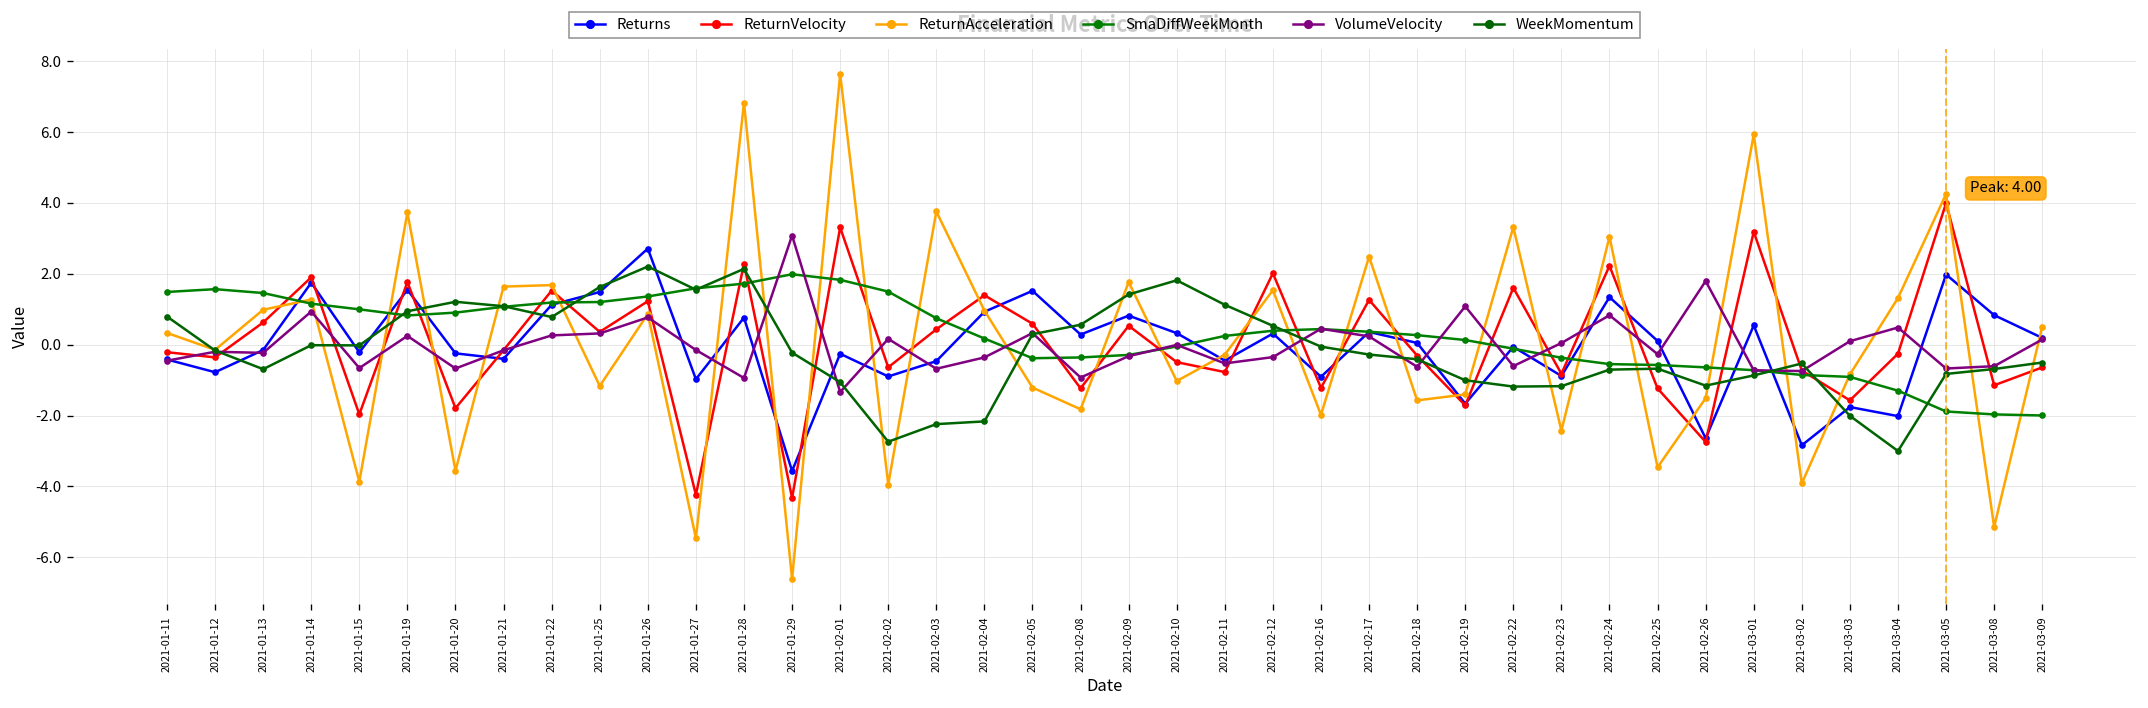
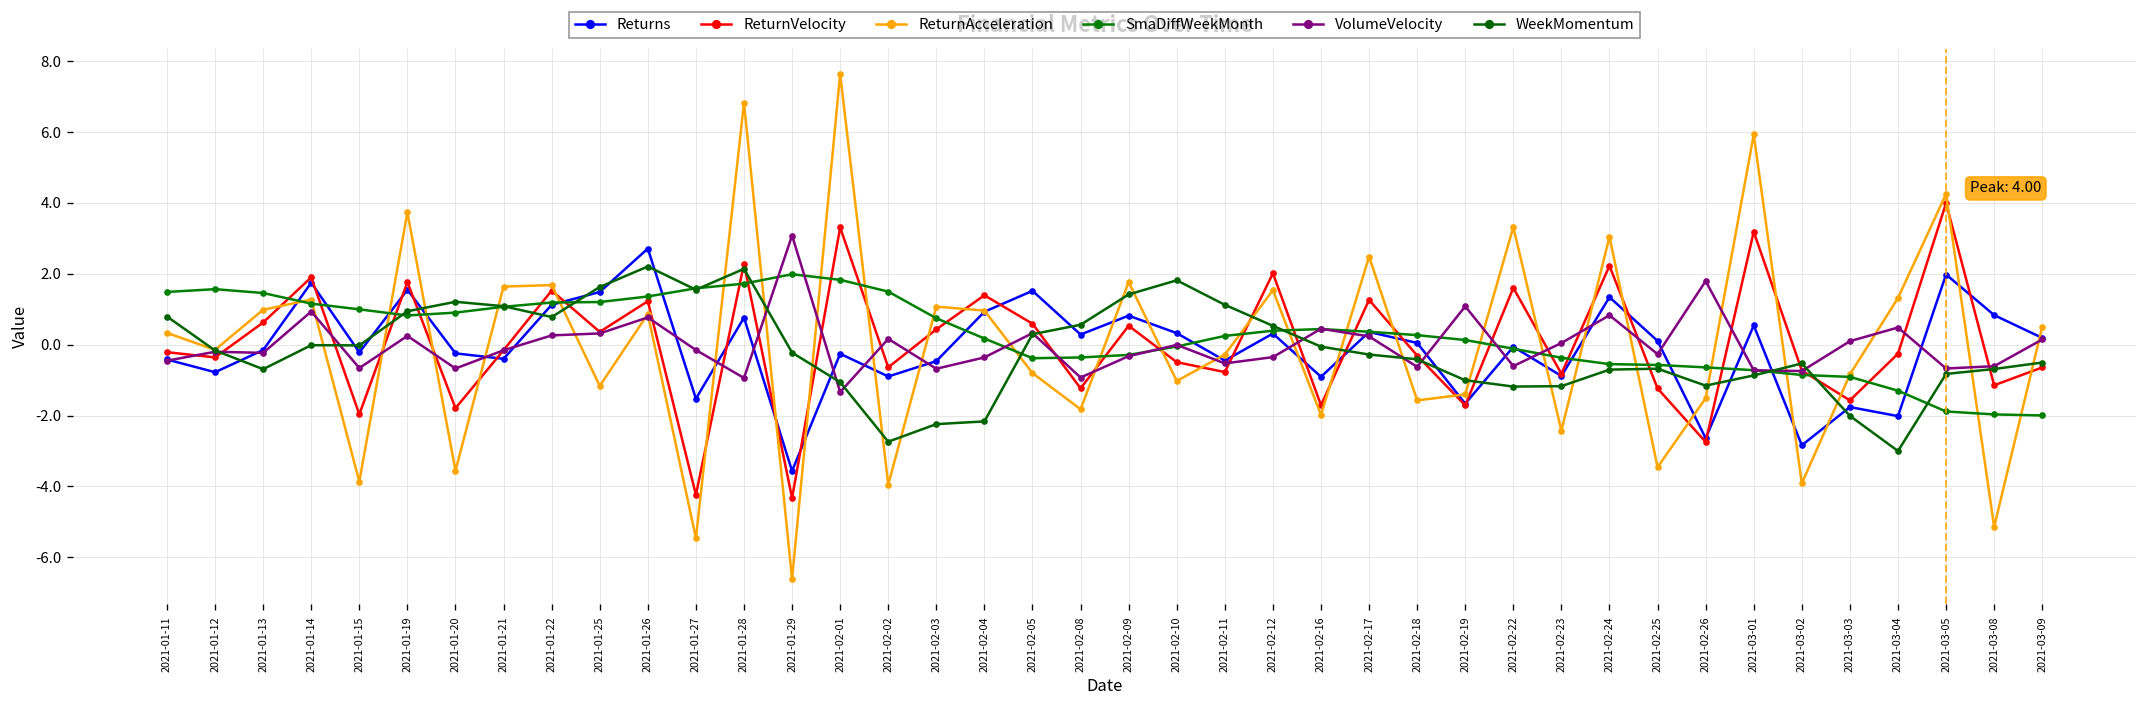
Returns, 2021-01-27: -1.0 -> -1.5
ReturnAcceleration, 2021-02-03: 3.8 -> 1.1
ReturnAcceleration, 2021-02-05: -1.2 -> -0.8
ReturnVelocity, 2021-02-16: -1.2 -> -1.7
